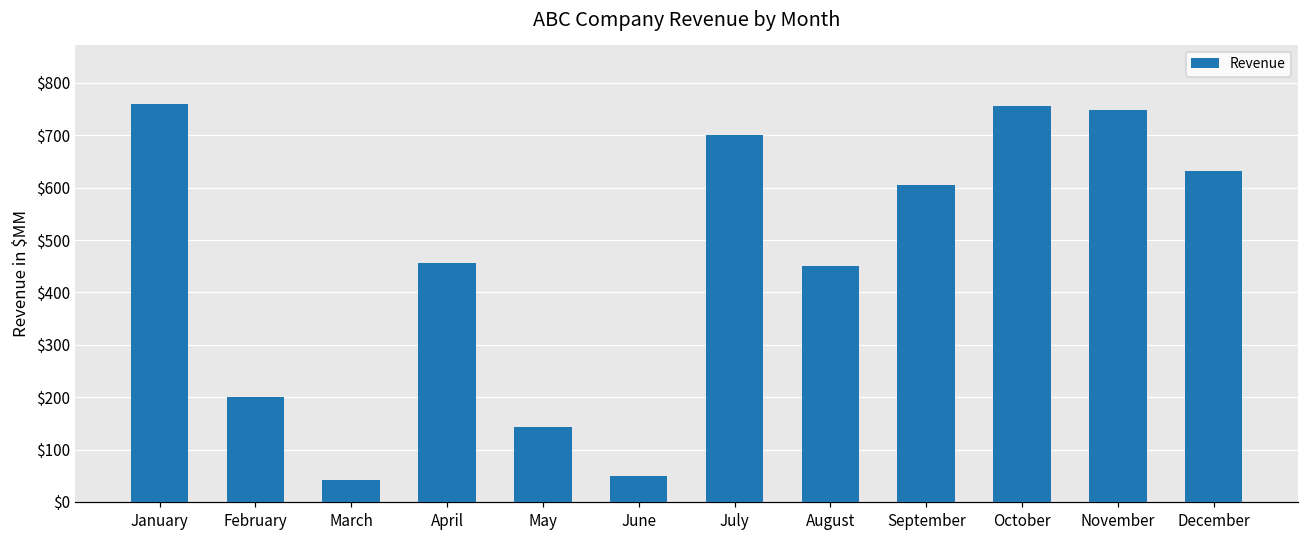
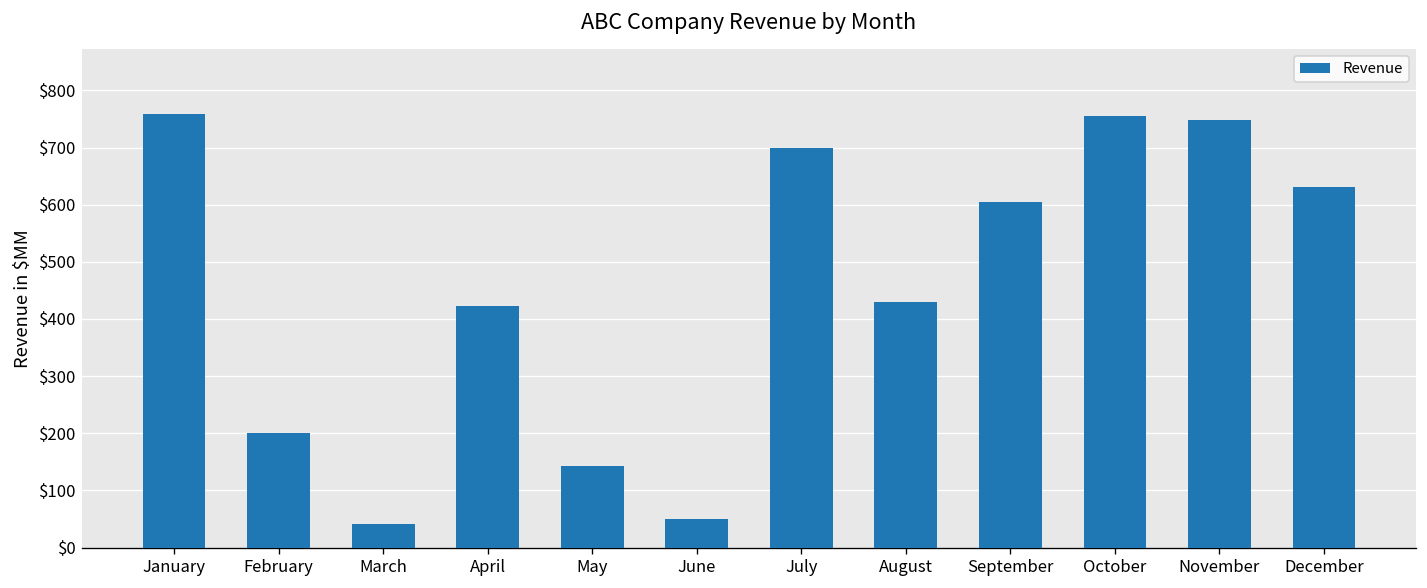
April: $460 -> $420
August: $450 -> $430
